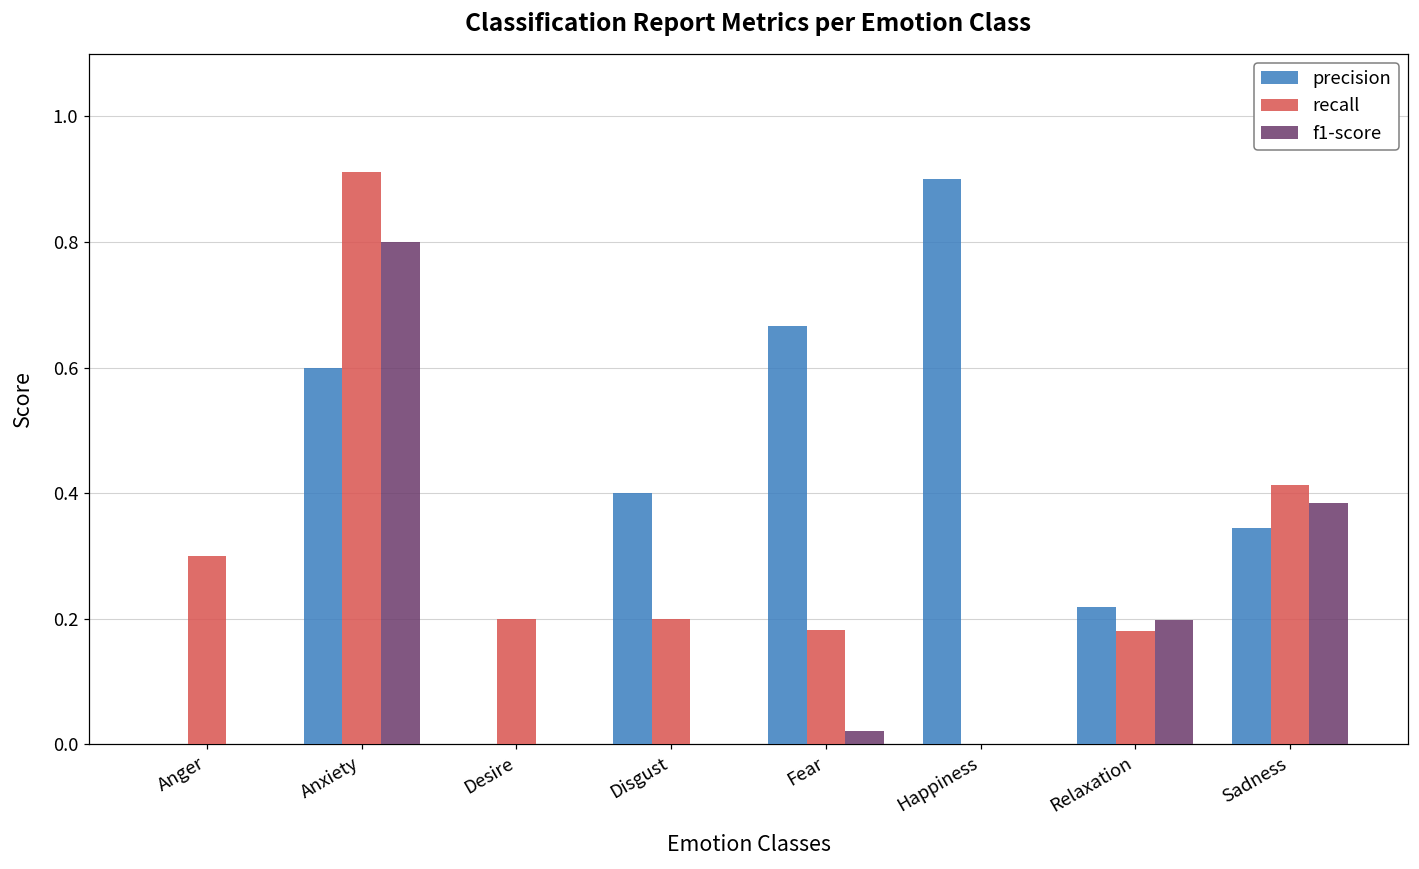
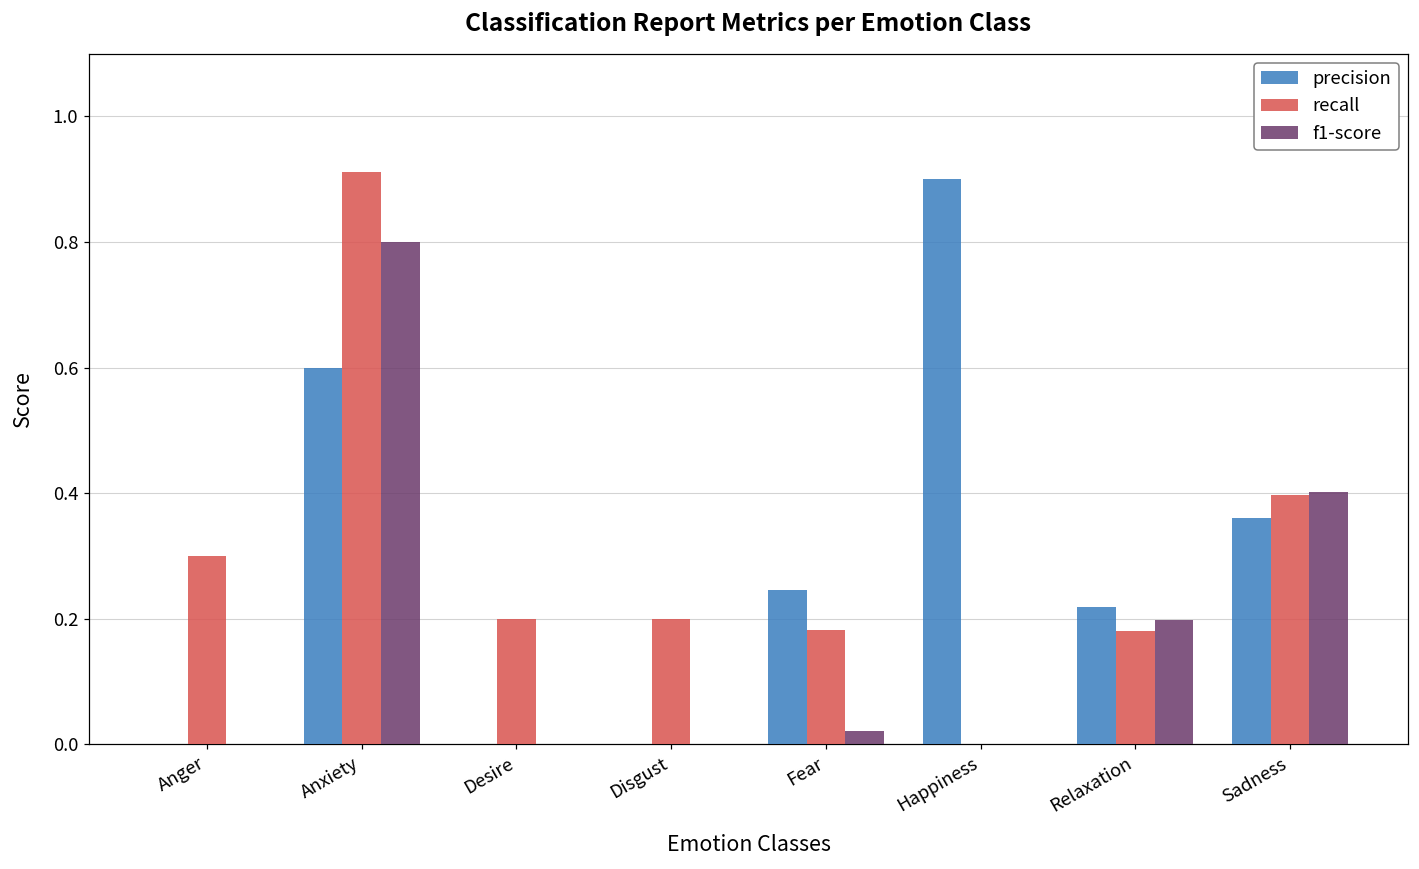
precision, Disgust: 0.4 -> 0.0
precision, Fear: 0.67 -> 0.25
precision, Sadness: 0.34 -> 0.36
recall, Sadness: 0.41 -> 0.40
f1-score, Sadness: 0.38 -> 0.40
